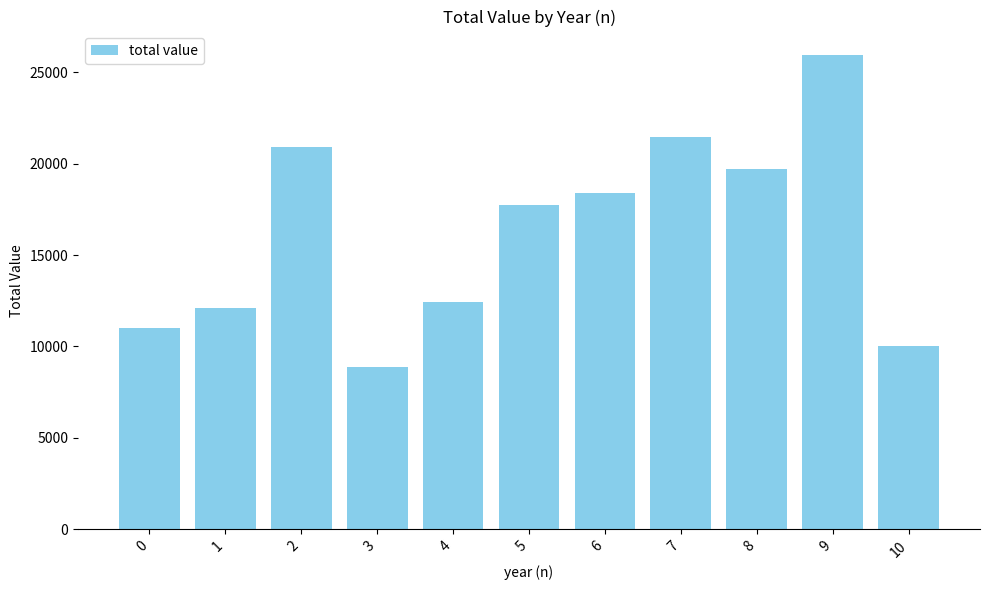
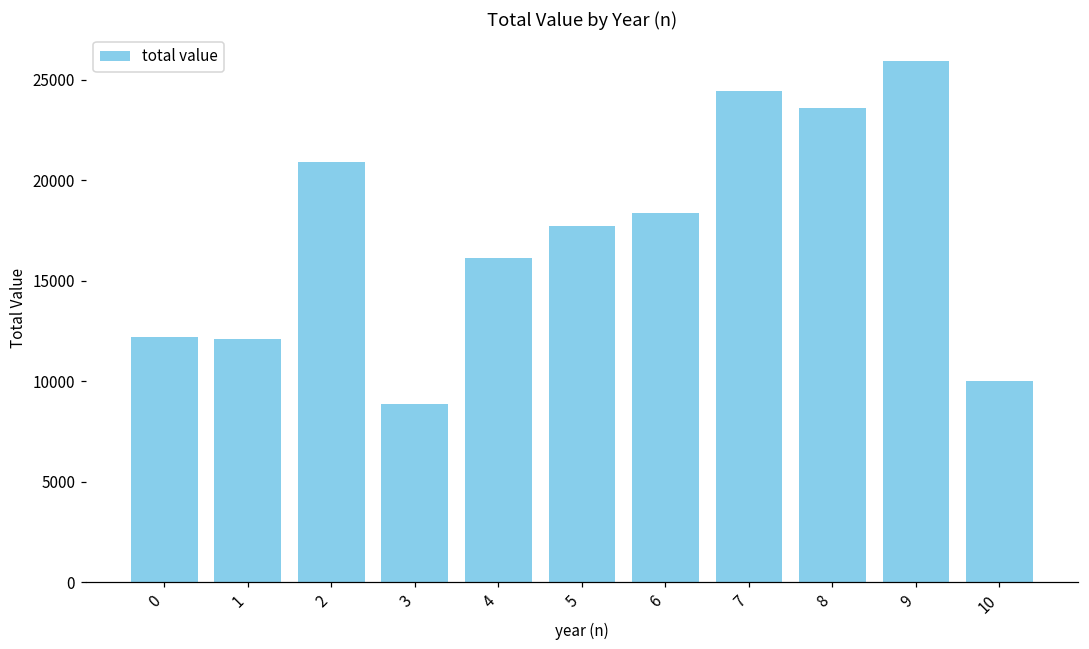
0: 11000 -> 12200
4: 12400 -> 16100
7: 21400 -> 24400
8: 19700 -> 23600
